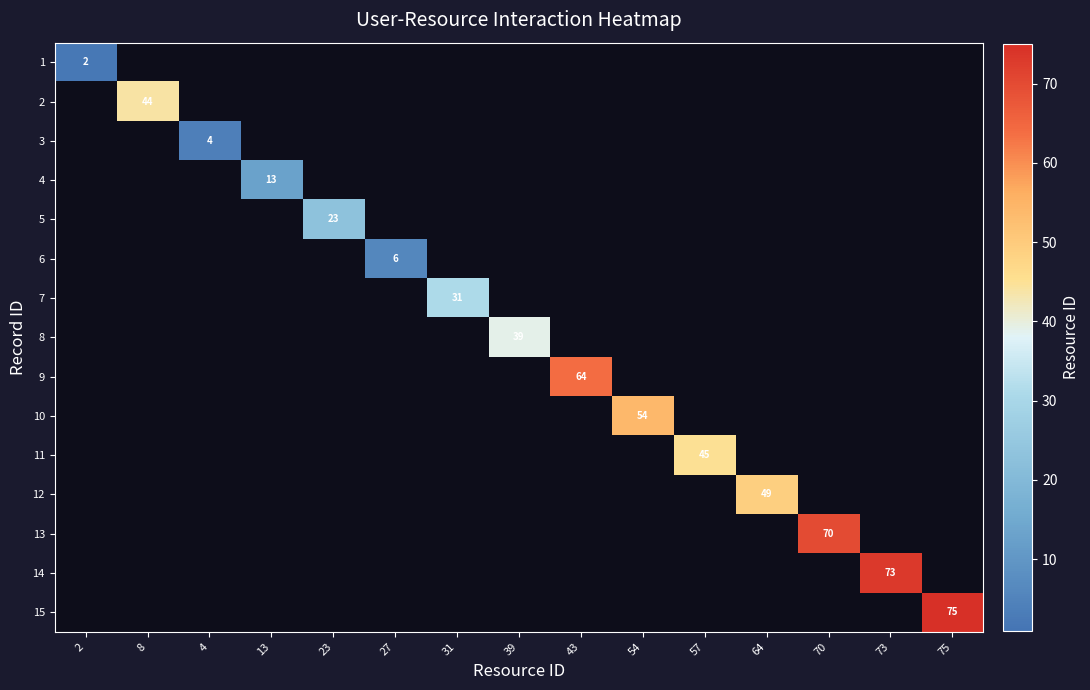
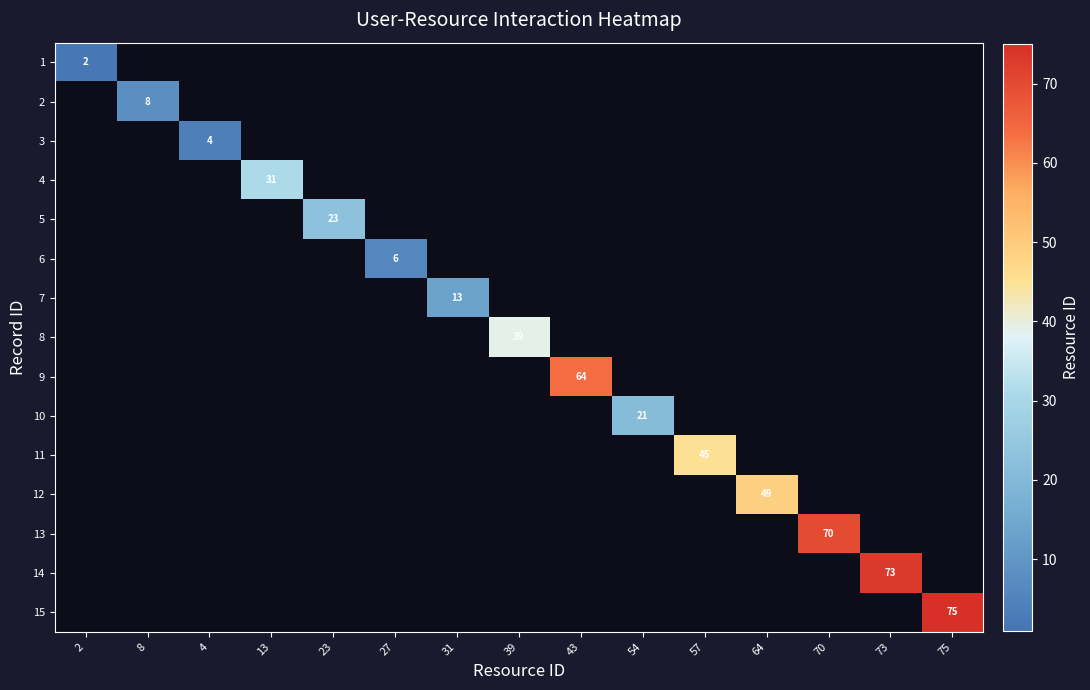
2, 8: 44 -> 8
4, 13: 13 -> 31
7, 31: 31 -> 13
10, 54: 54 -> 21
